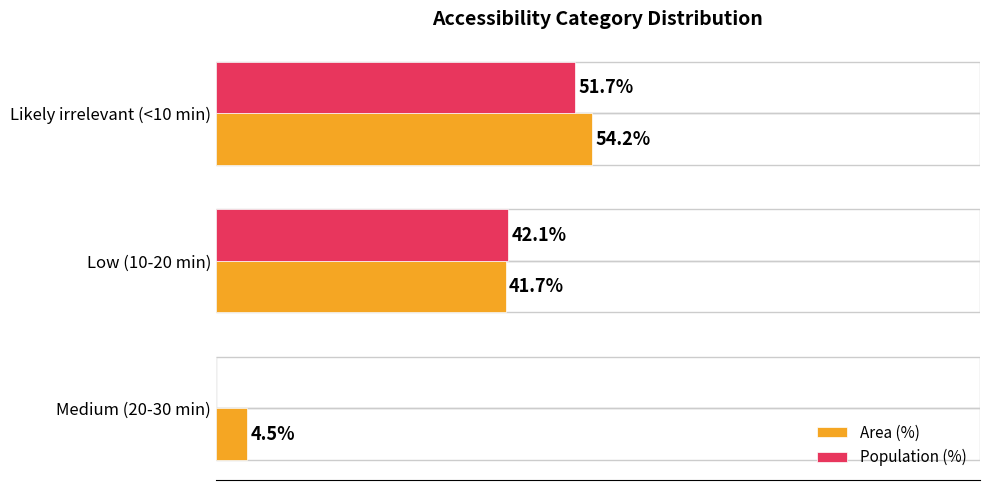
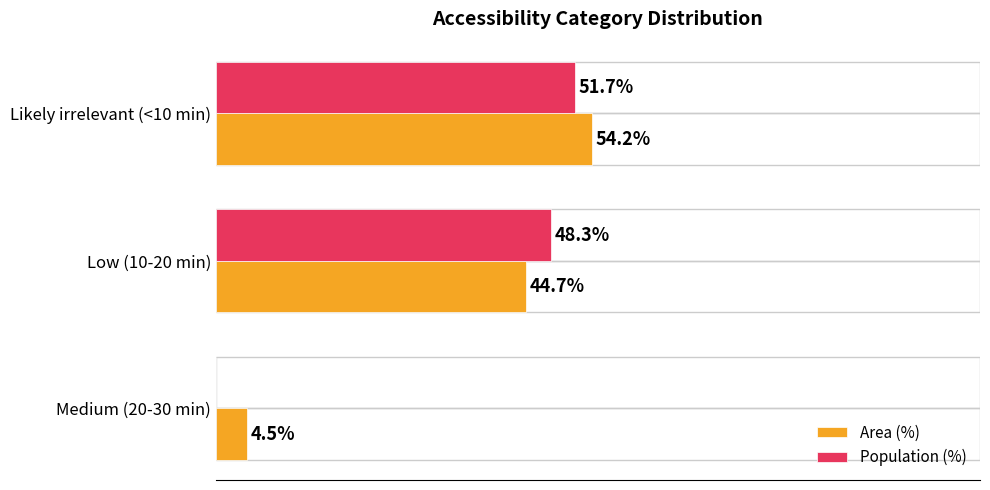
Population (%), Low (10-20 min): 42.1% -> 48.3%
Area (%), Low (10-20 min): 41.7% -> 44.7%
